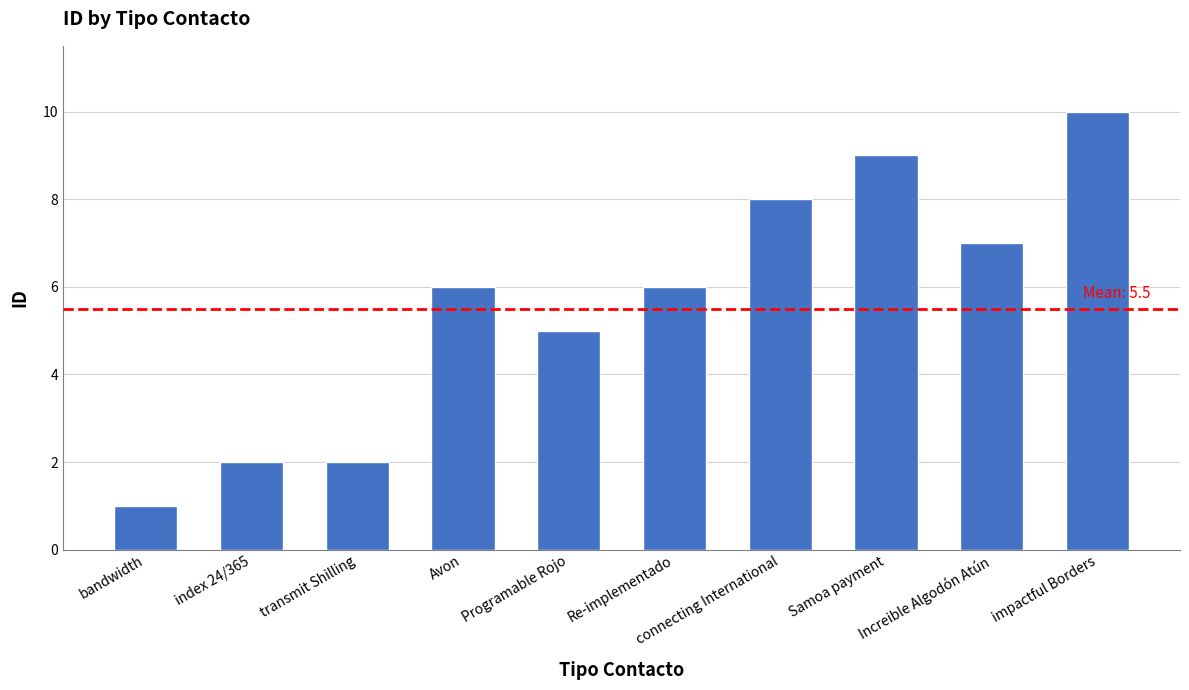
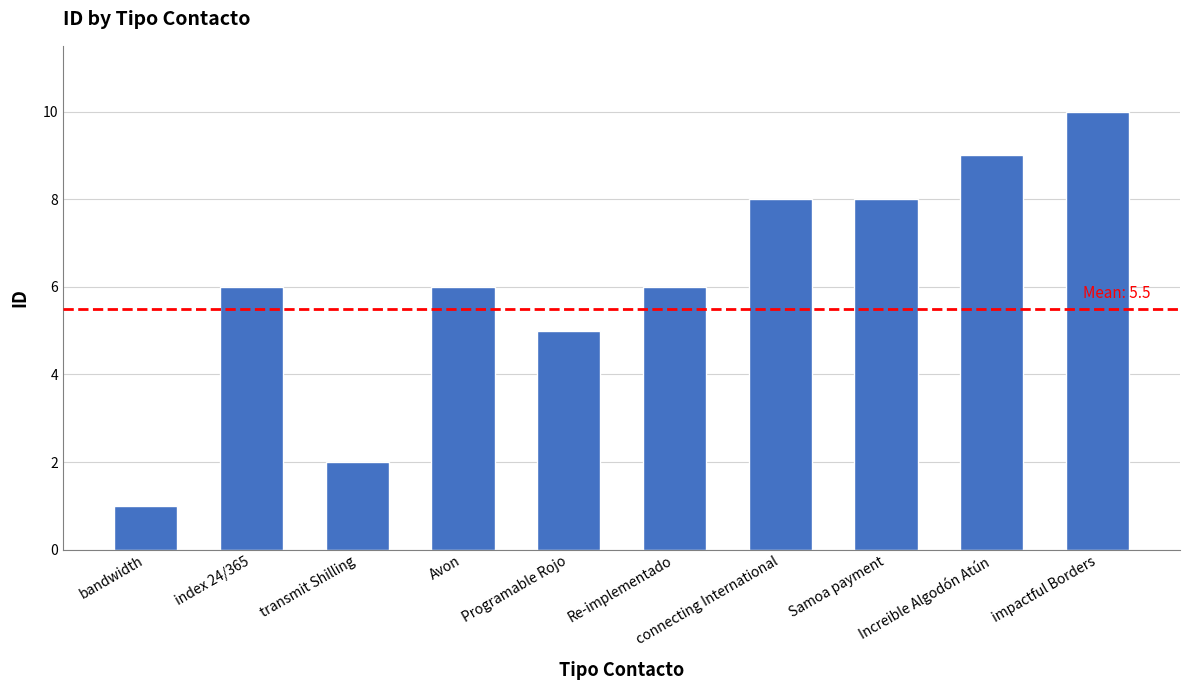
index 24/365: 2 -> 6
Samoa payment: 9 -> 8
Increible Algodón Atún: 7 -> 9
